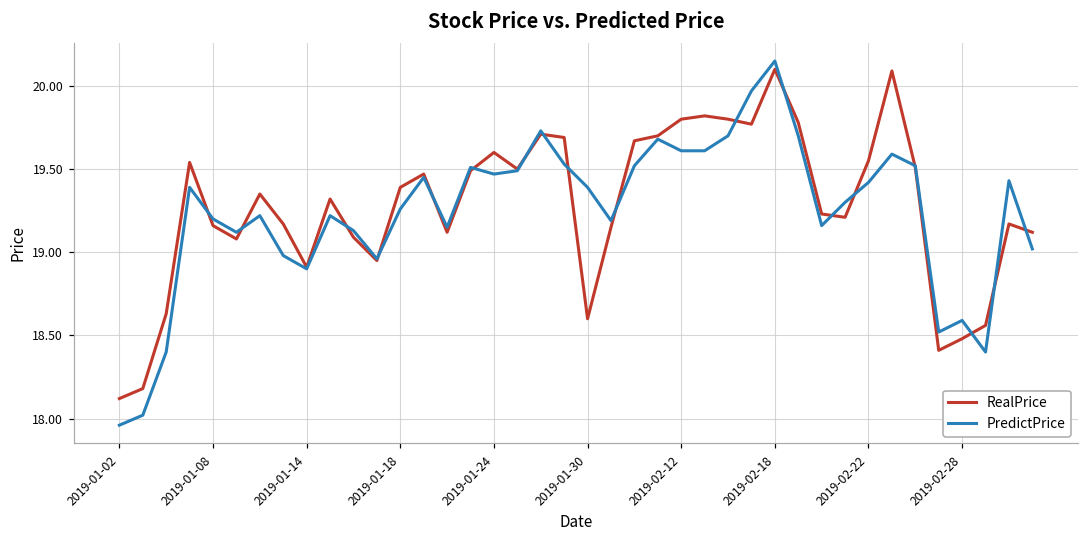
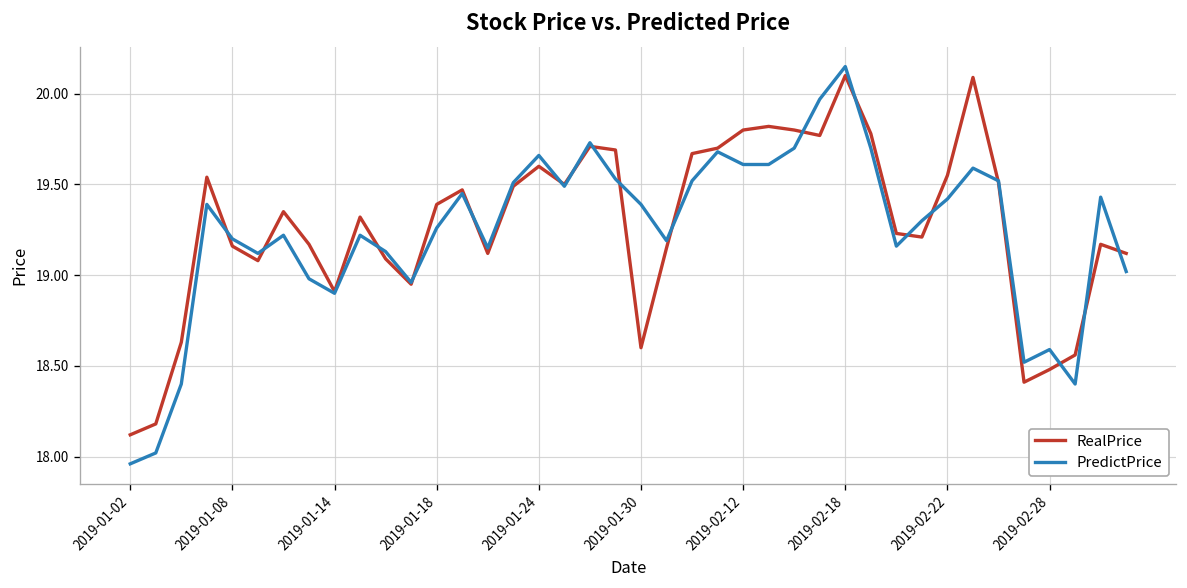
PredictPrice, 2019-01-24: 19.47 -> 19.66
